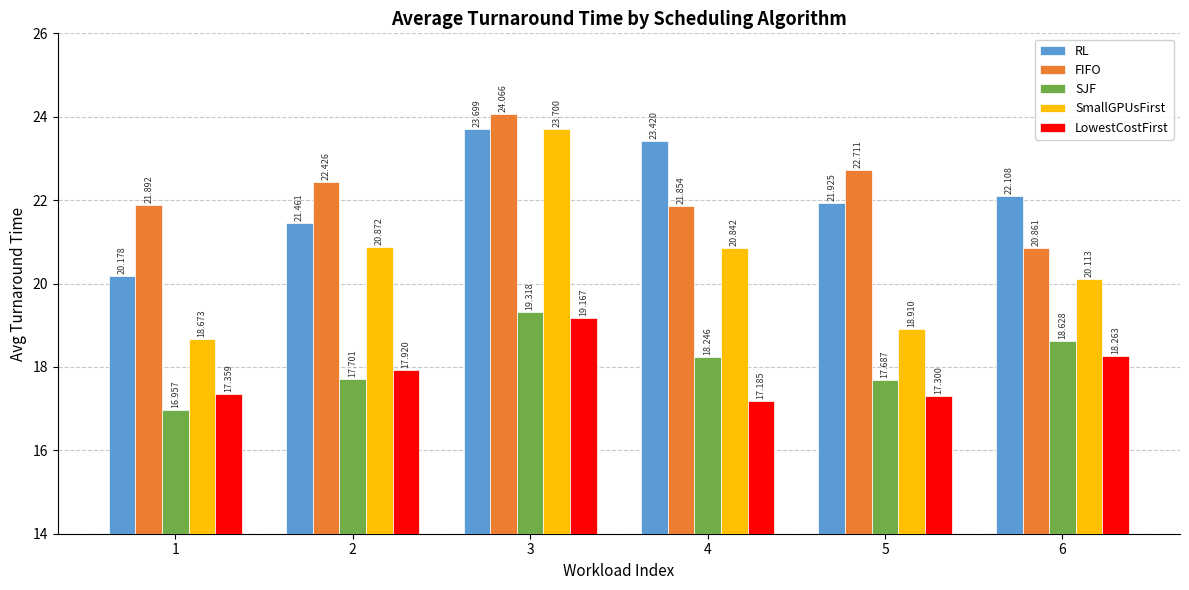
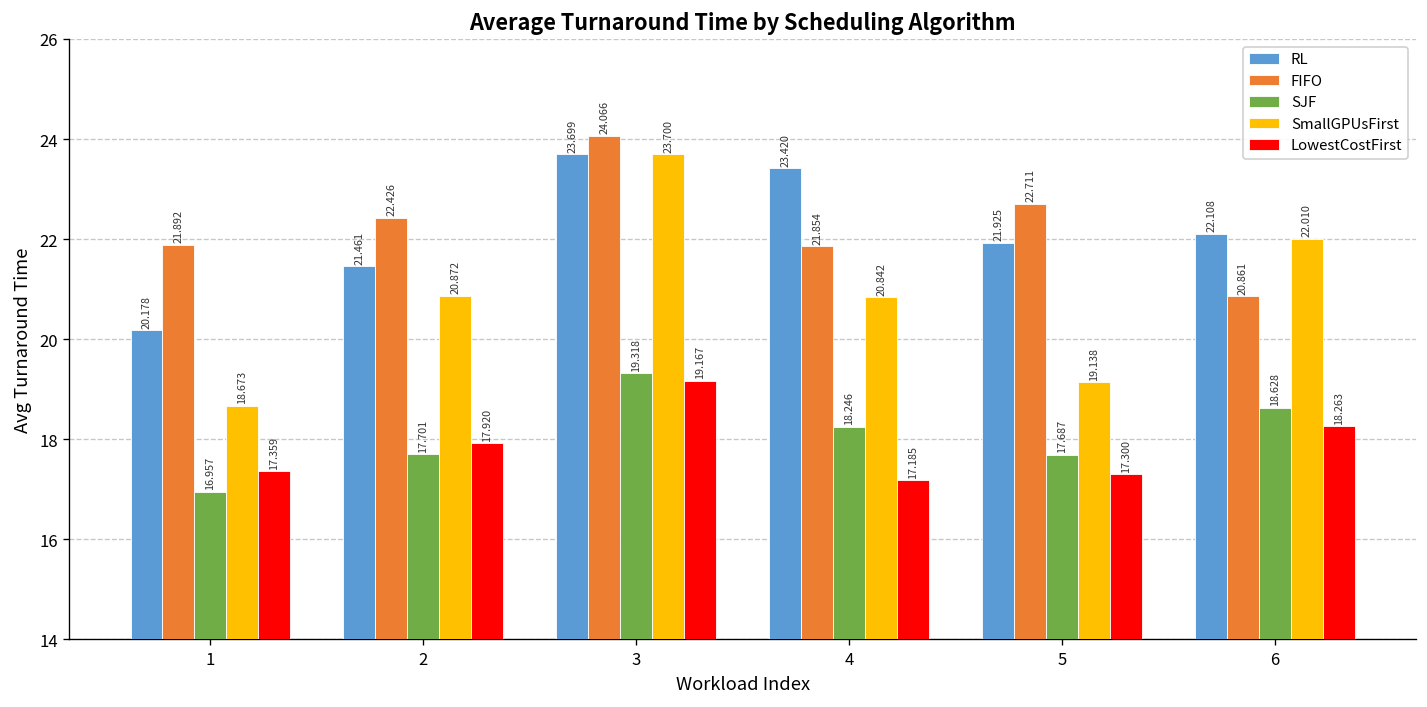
SmallGPUsFirst, 5: 18.910 -> 19.138
SmallGPUsFirst, 6: 20.113 -> 22.010
